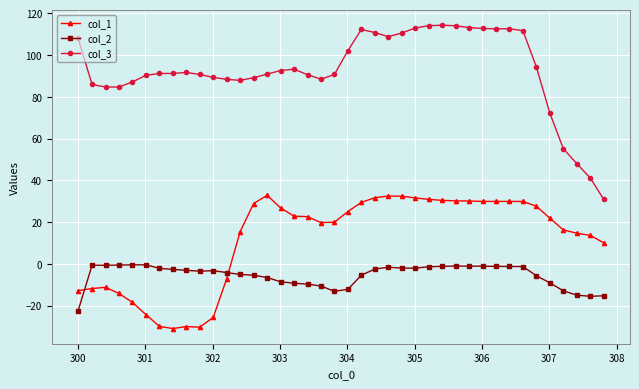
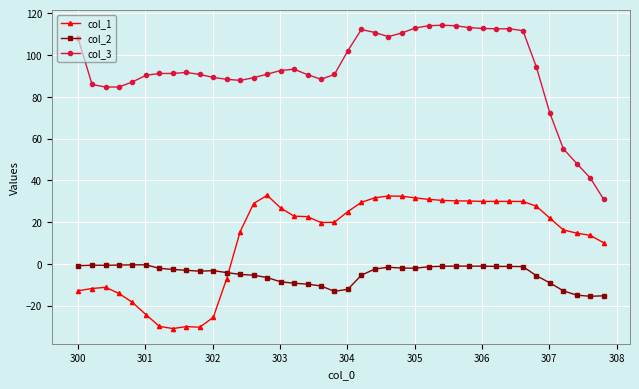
col_2, 300: -22 -> -1
